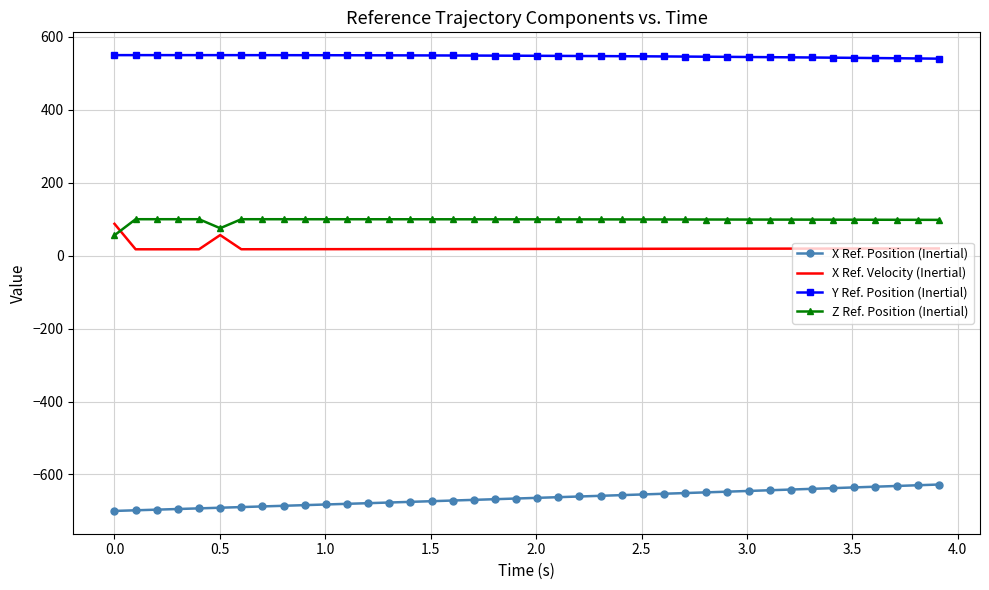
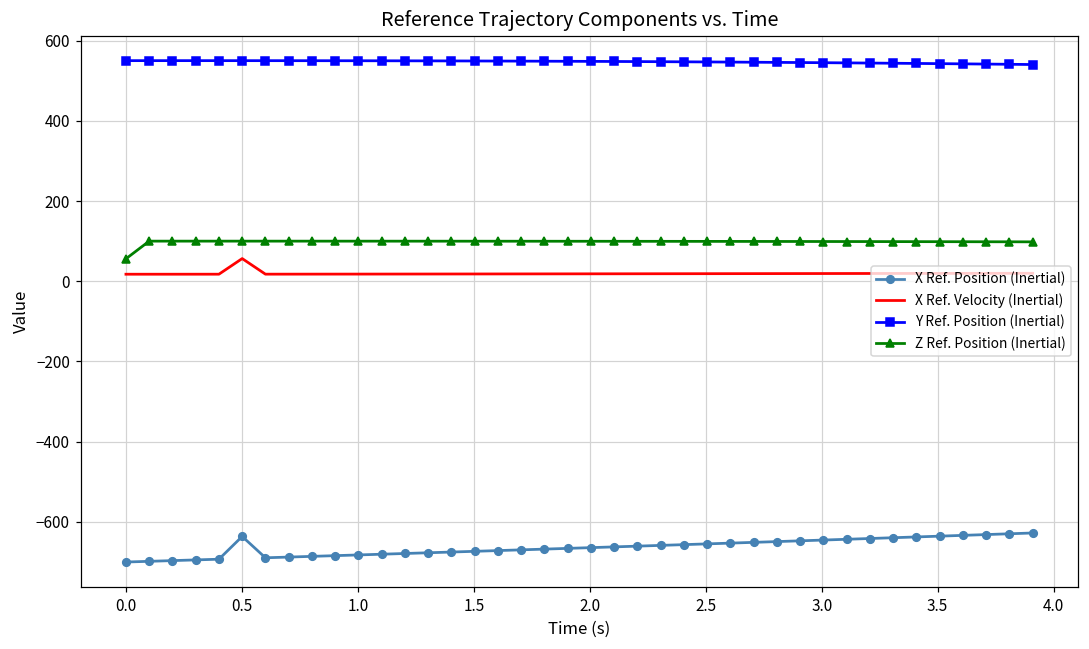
X Ref. Velocity (Inertial), 0.0: 90 -> 20
X Ref. Position (Inertial), 0.5: -690 -> -640
Z Ref. Position (Inertial), 0.5: 80 -> 100
